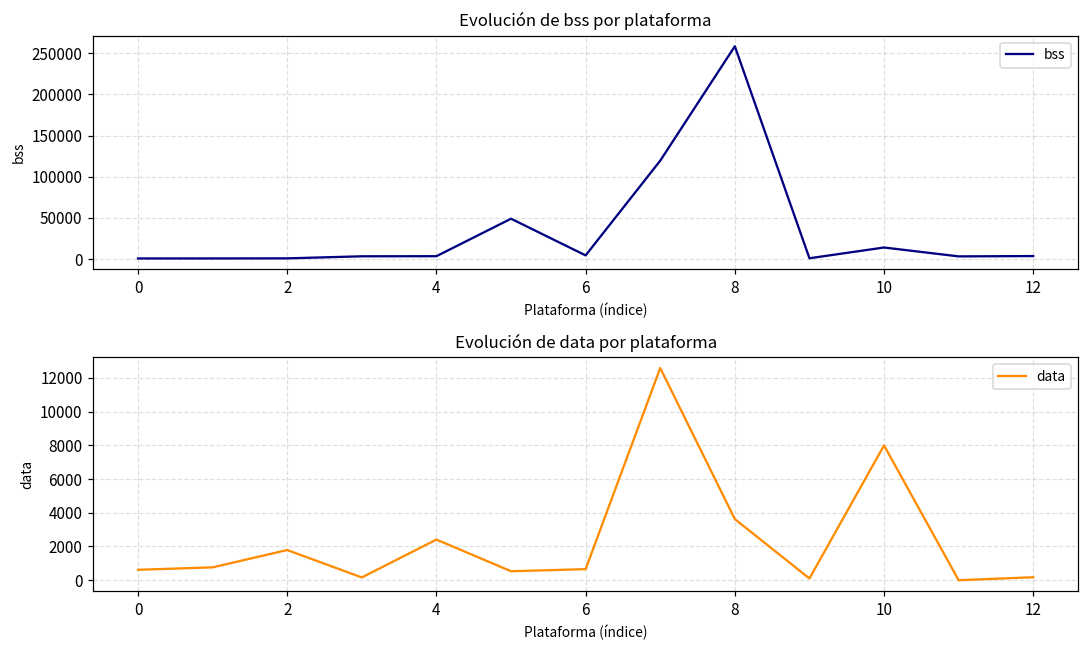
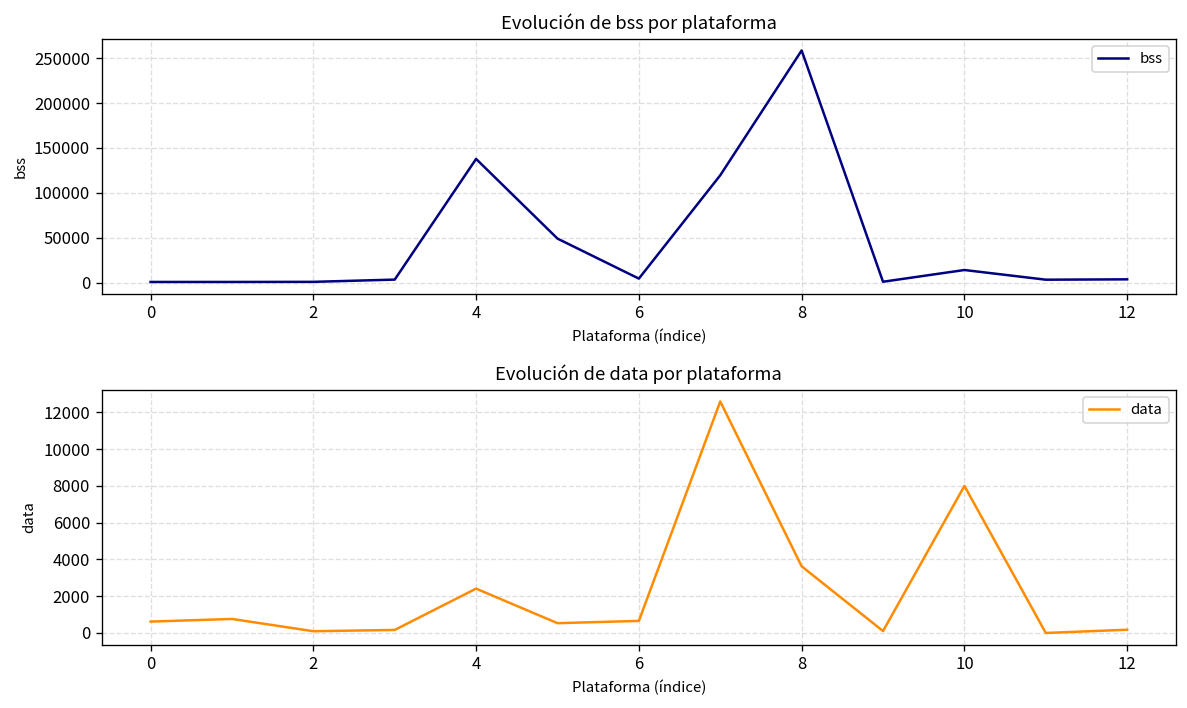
Evolución de bss por plataforma, 4: 0 -> 140000
Evolución de data por plataforma, 2: 1800 -> 100
